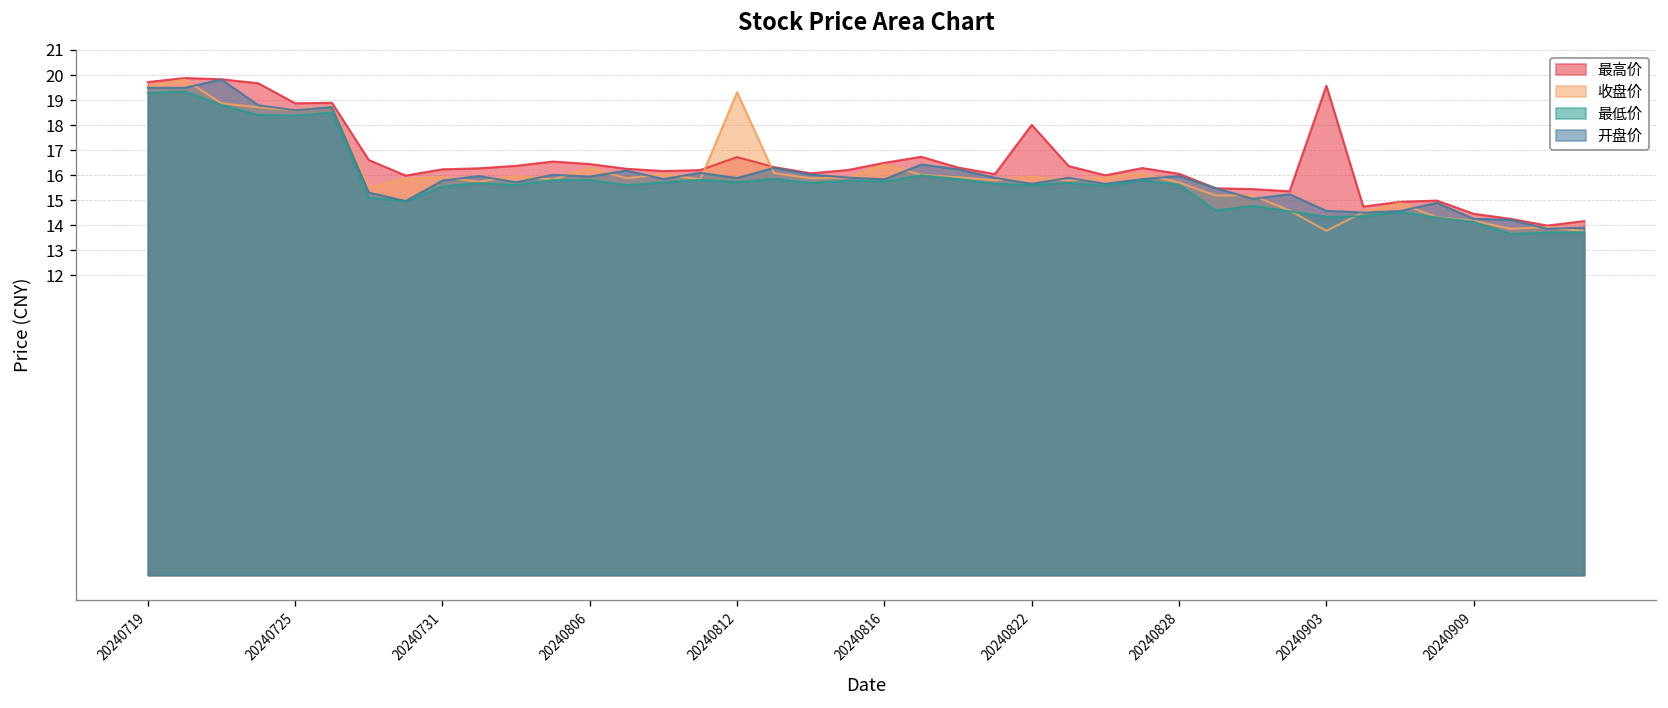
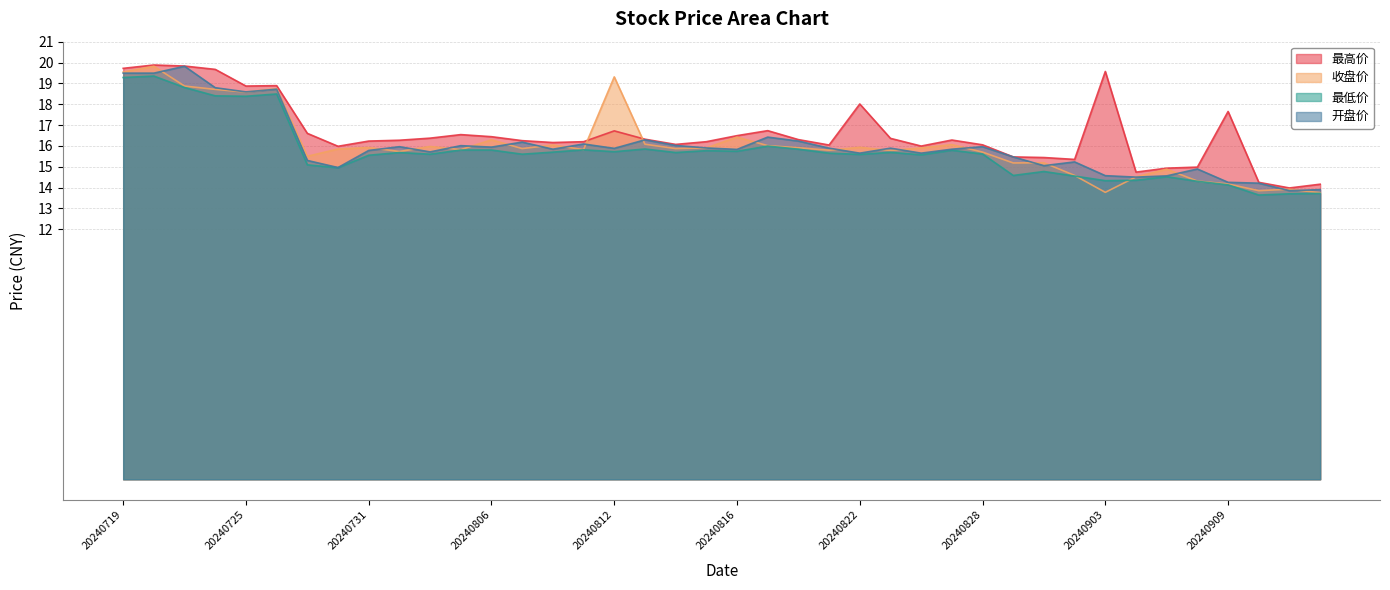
最高价, 20240909: 14.5 -> 17.7
